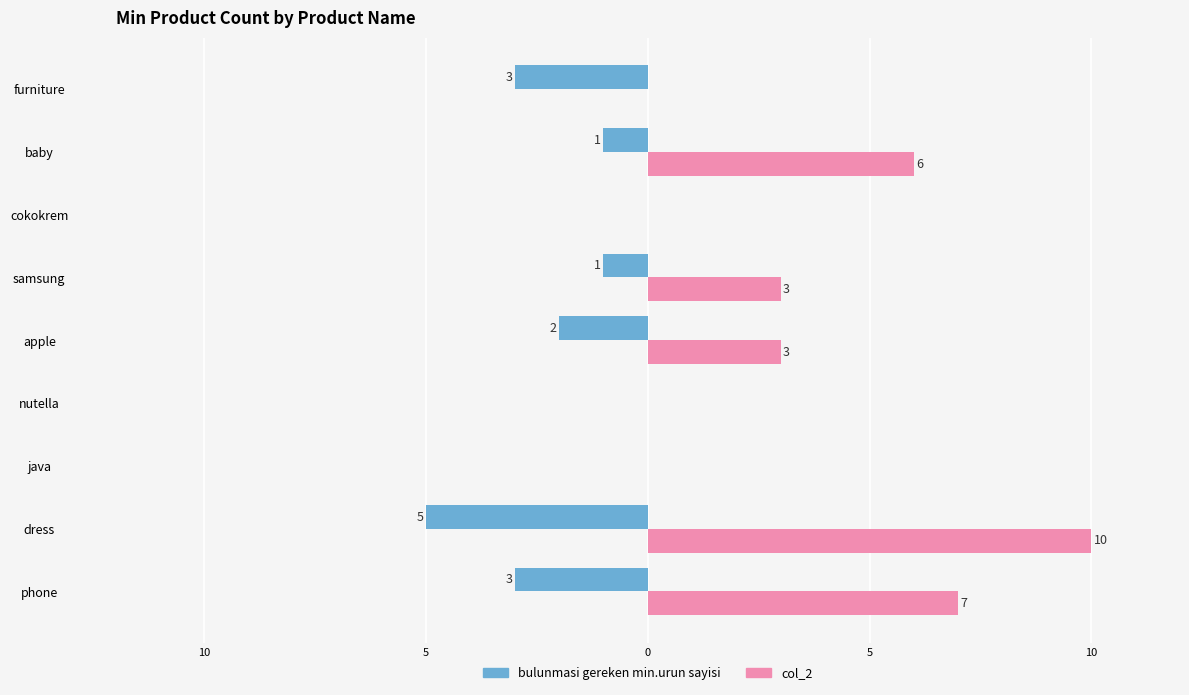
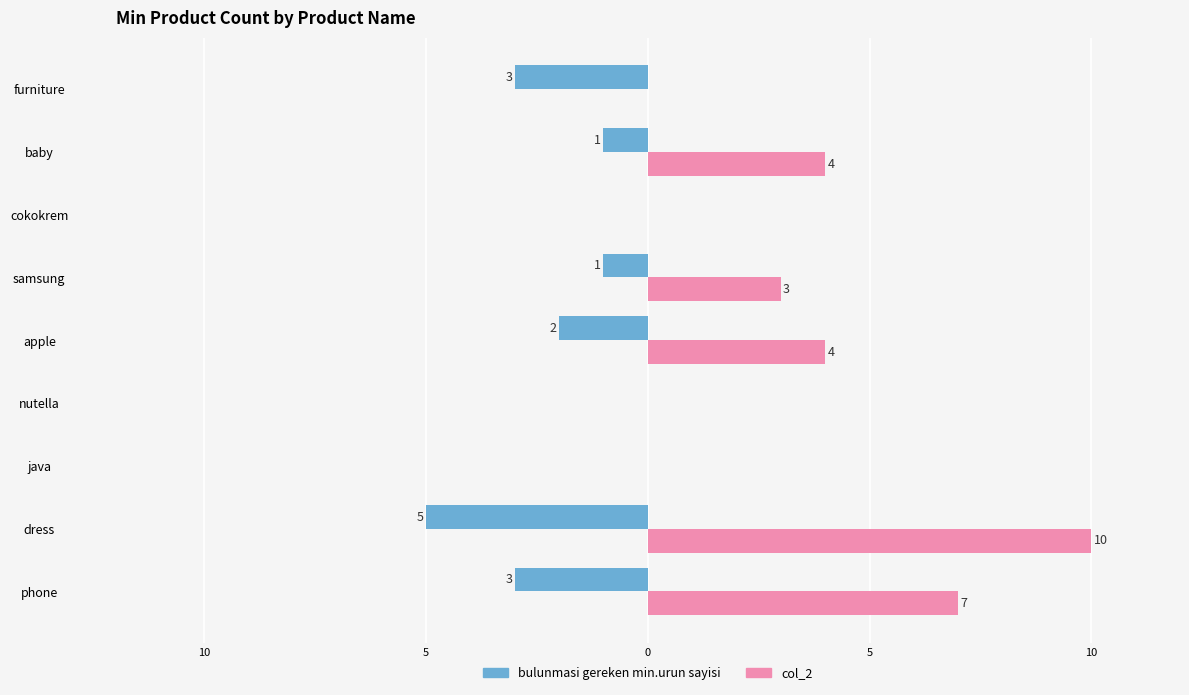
col_2, baby: 6 -> 4
col_2, apple: 3 -> 4
